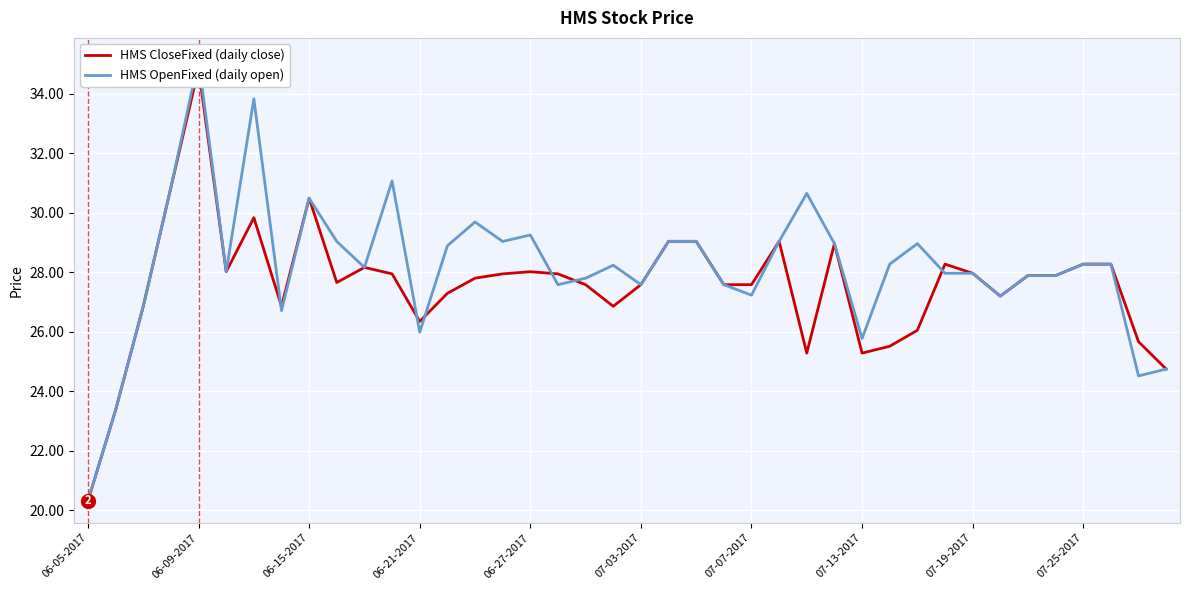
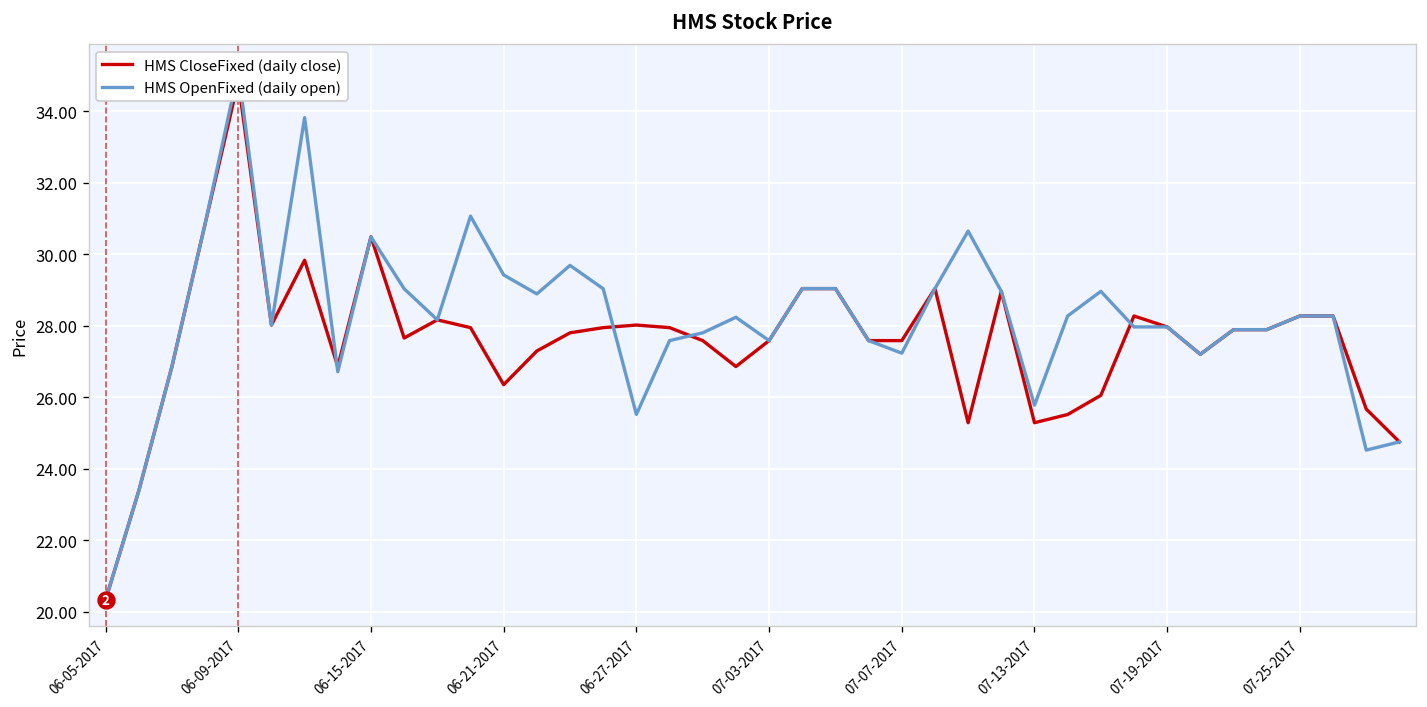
HMS OpenFixed (daily open), 06-21-2017: 26.0 -> 29.4
HMS OpenFixed (daily open), 06-27-2017: 29.3 -> 25.5
